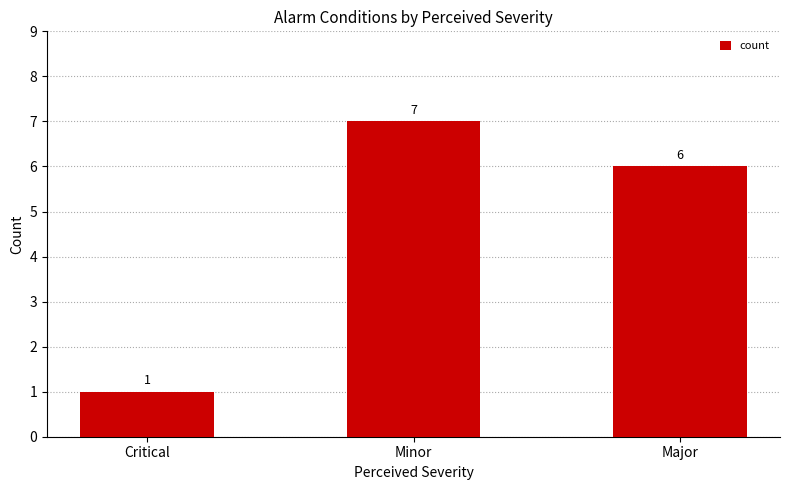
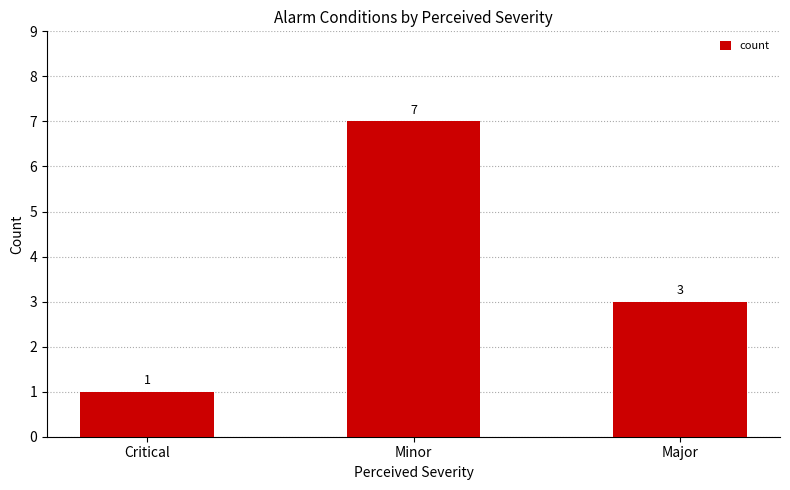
Major: 6 -> 3
